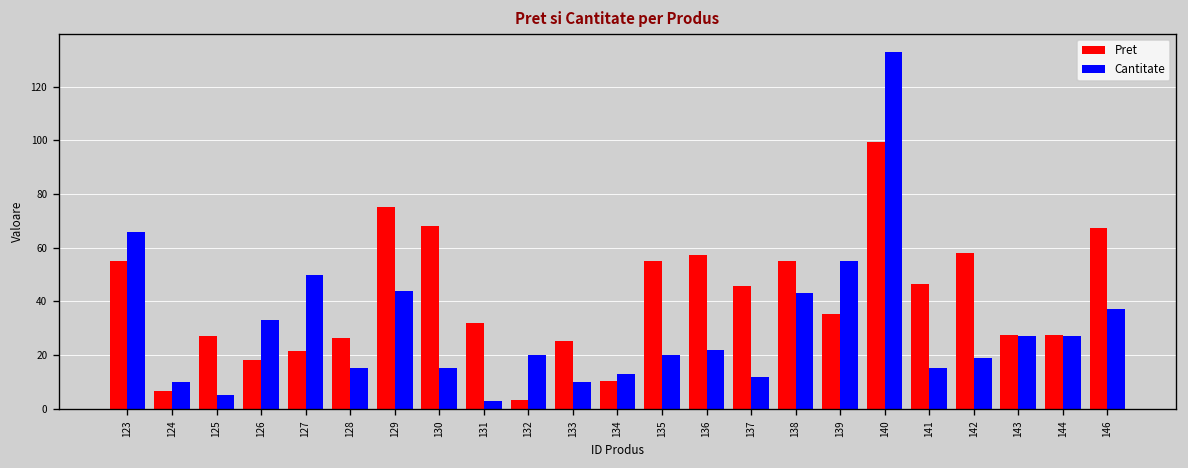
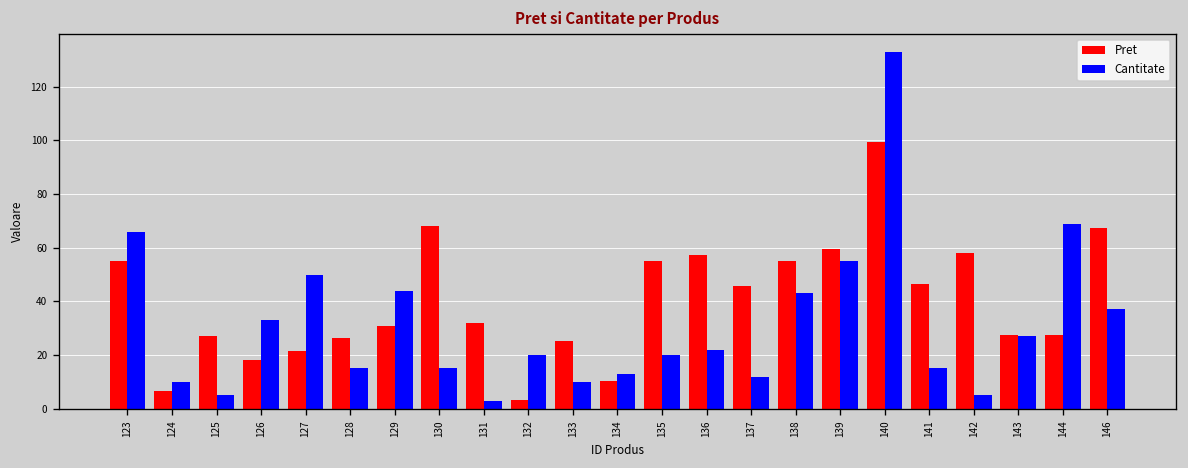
Pret, 129: 75 -> 31
Pret, 139: 35 -> 60
Cantitate, 142: 19 -> 5
Cantitate, 144: 27 -> 69
